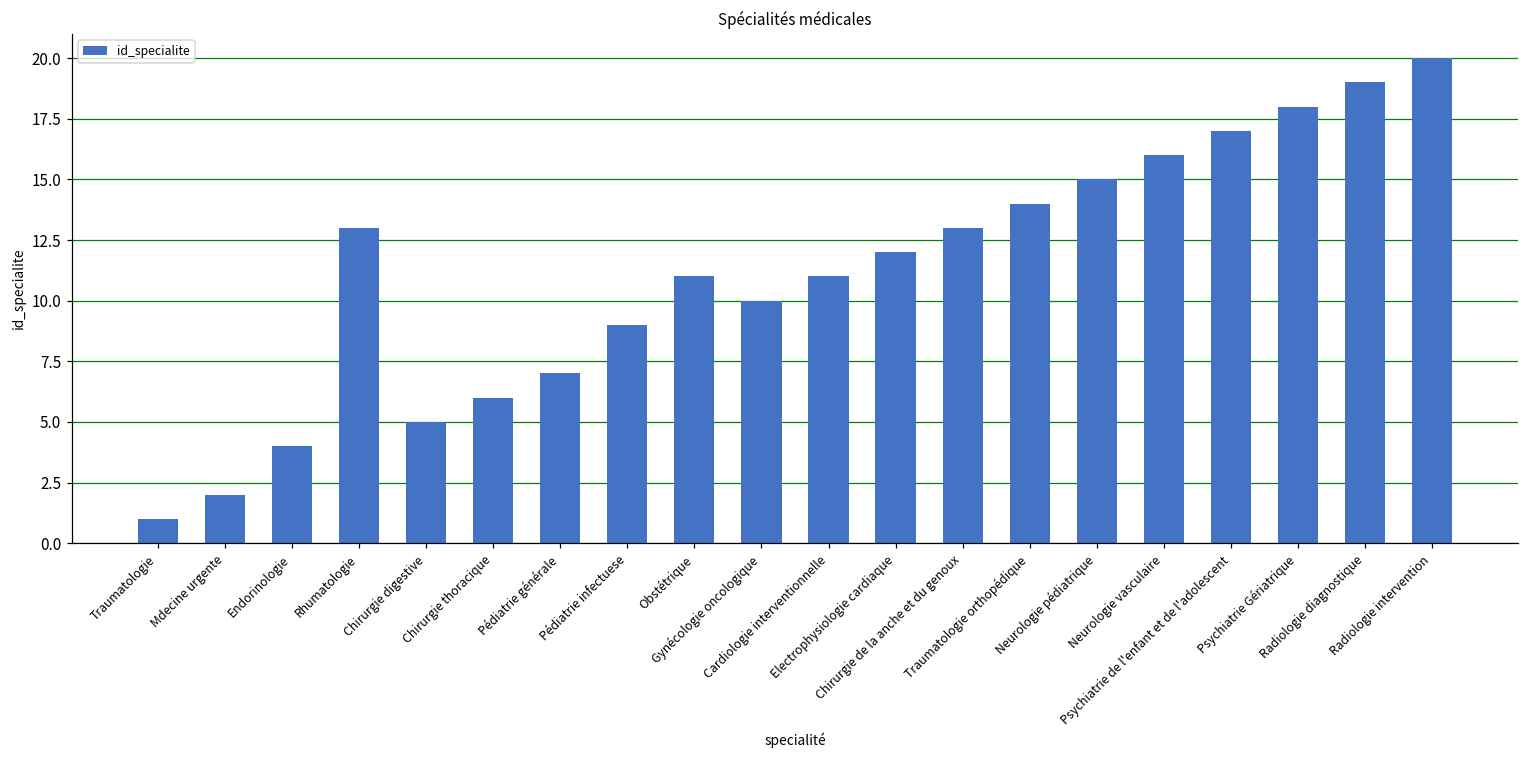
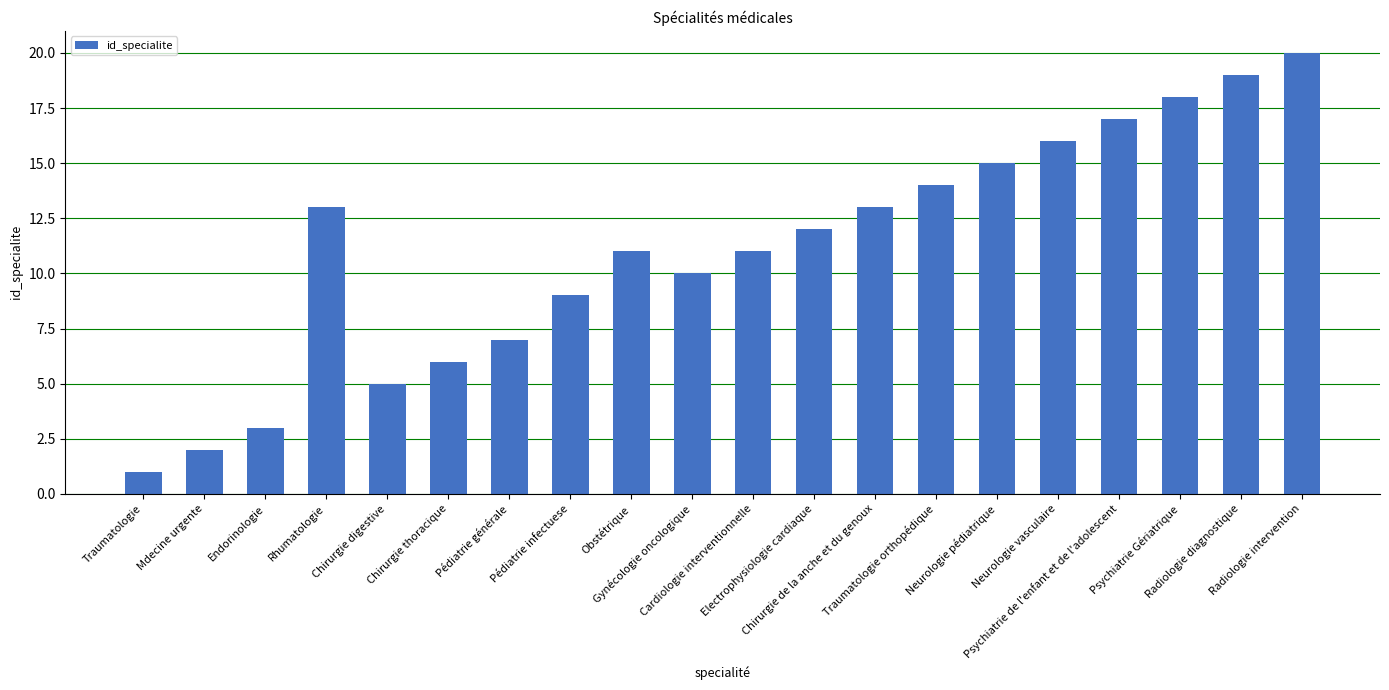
Endorinologie: 4 -> 3
